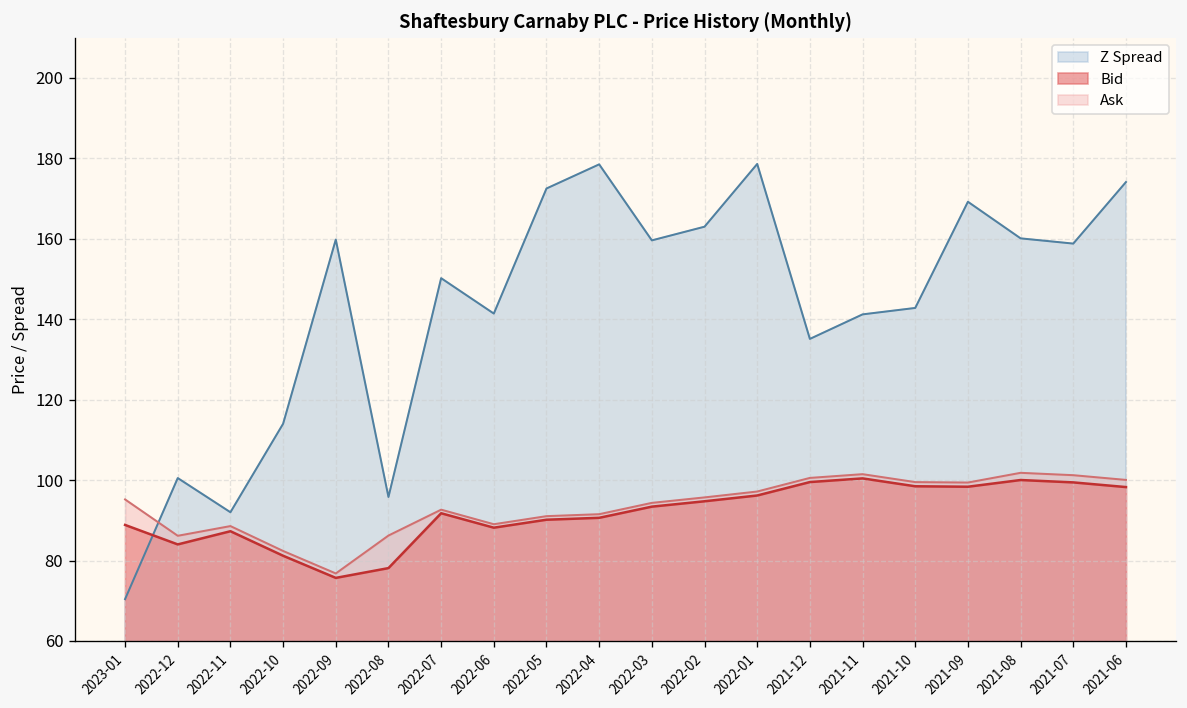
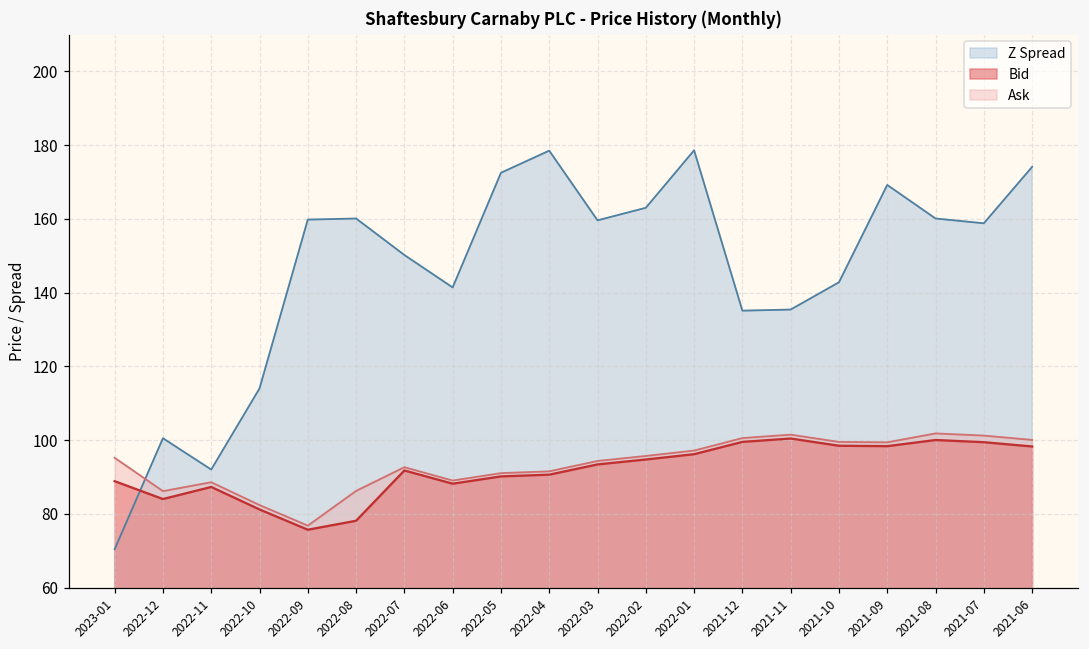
Z Spread, 2022-08: 96 -> 160
Z Spread, 2021-11: 141 -> 135
